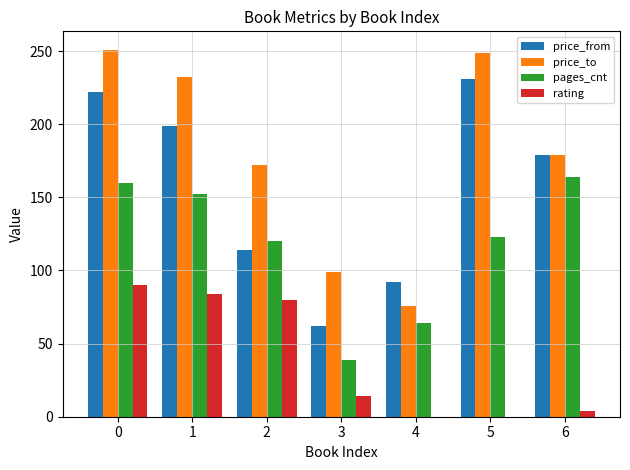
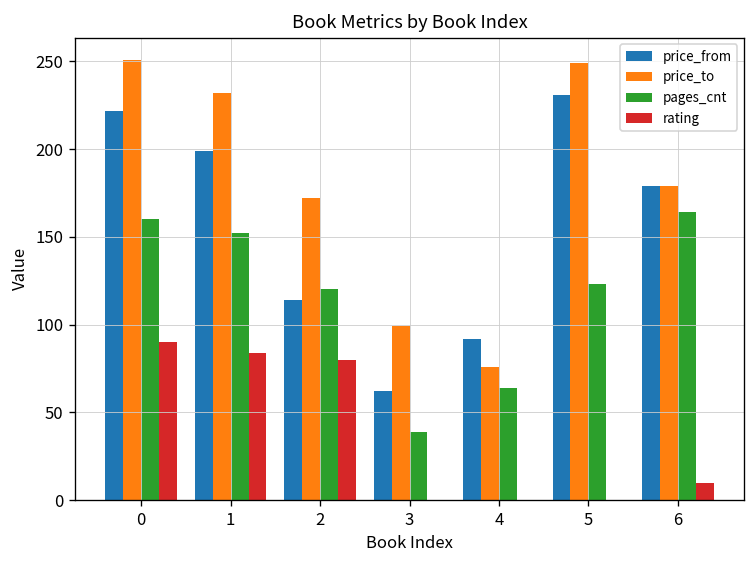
rating, 3: 14 -> 0
rating, 6: 4 -> 10
